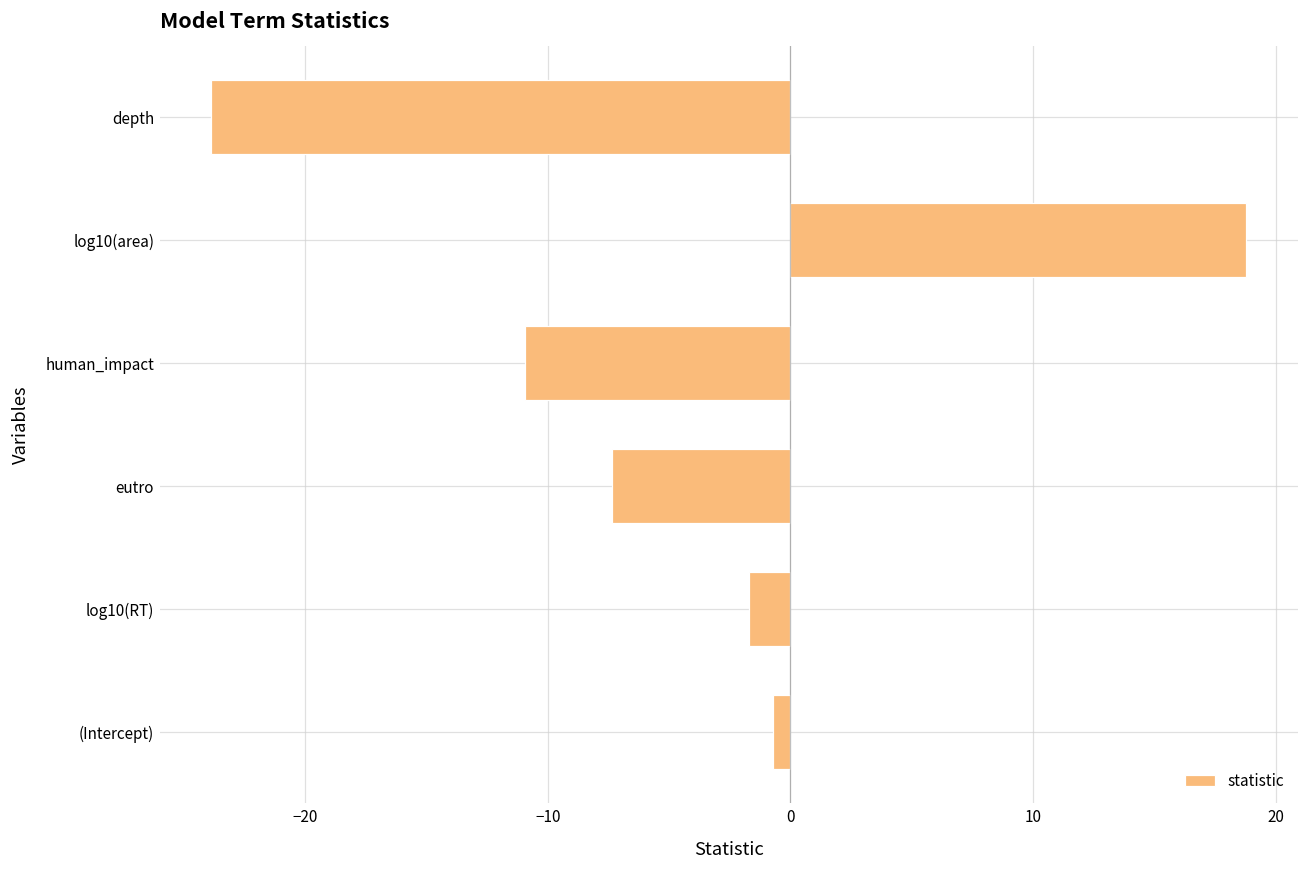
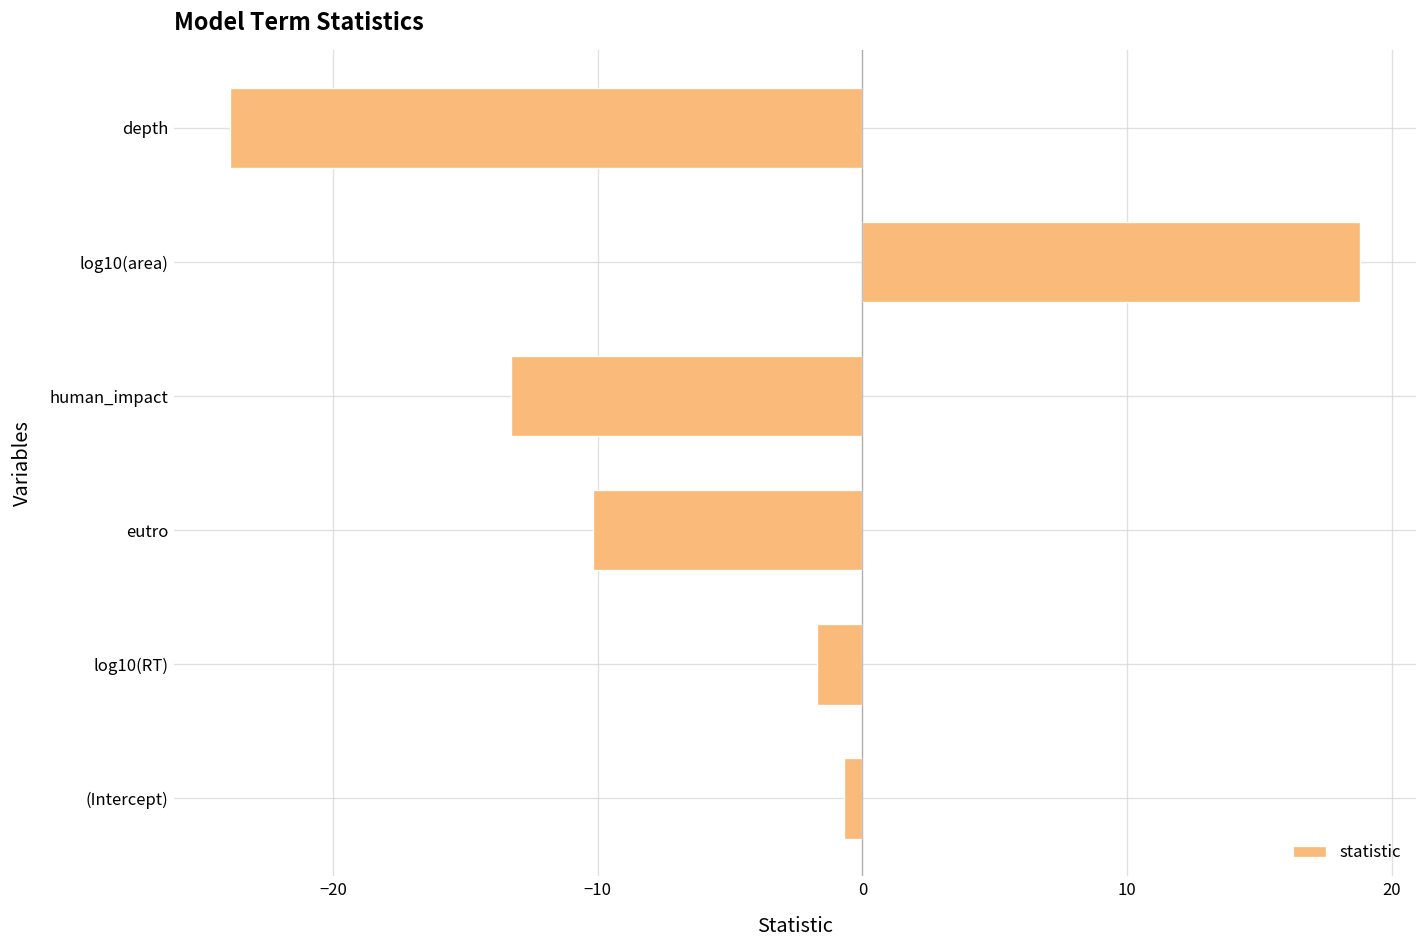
human_impact: -10.9 -> -13.3
eutro: -7.3 -> -10.2
